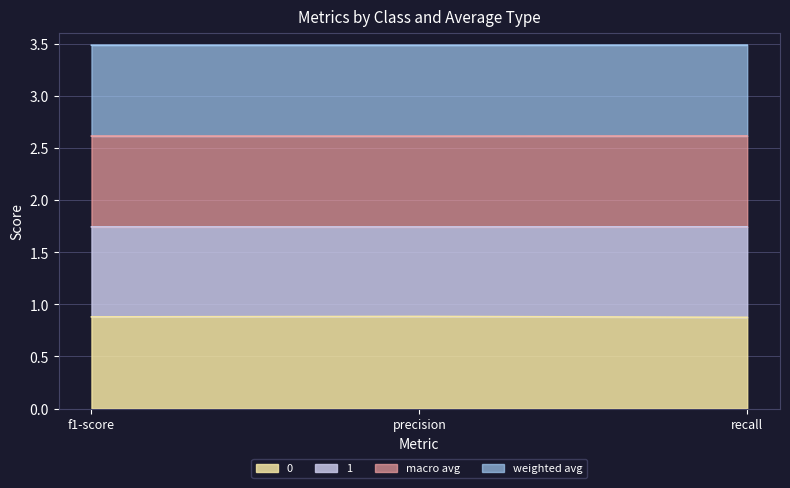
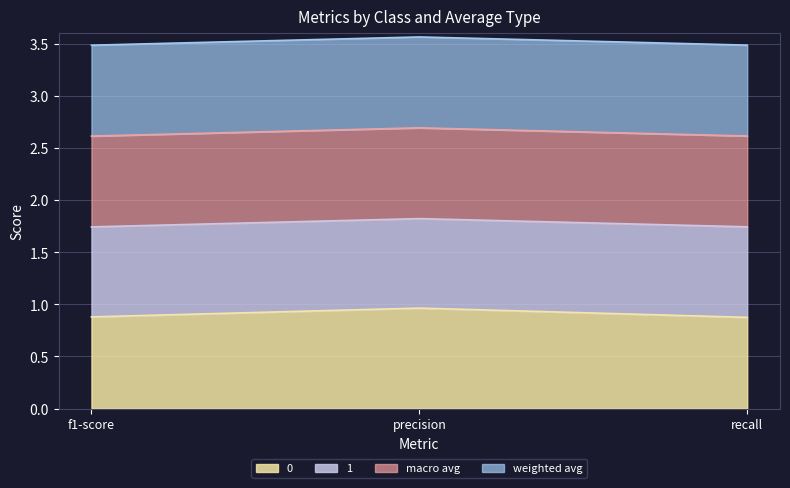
0, precision: 0.88 -> 0.96
